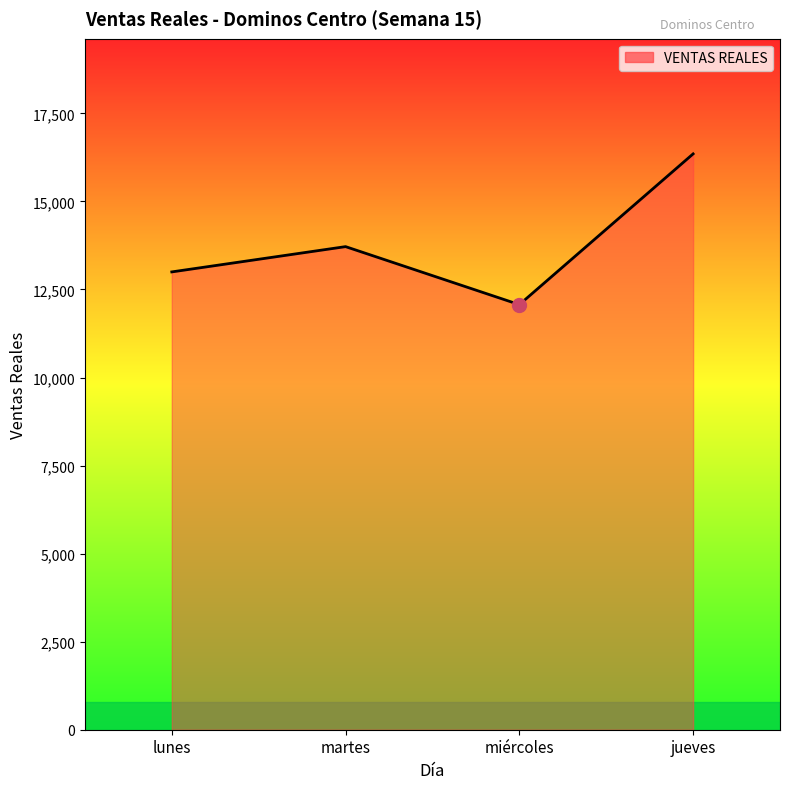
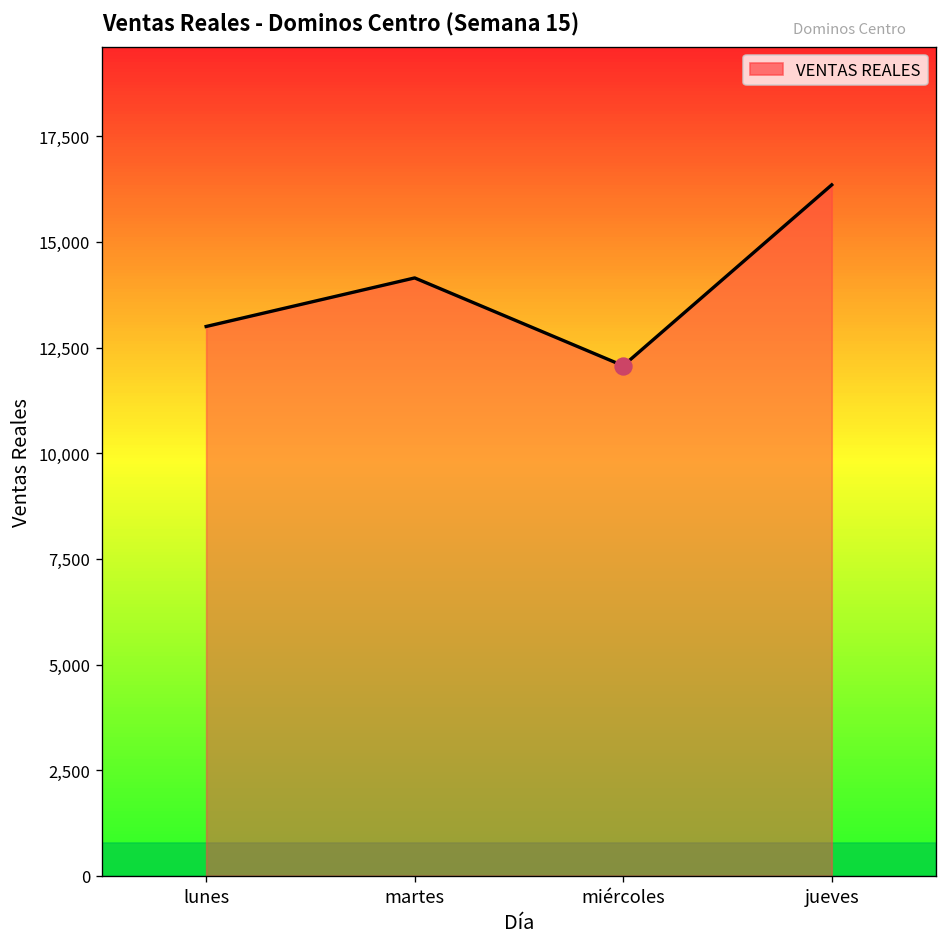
VENTAS REALES, martes: 13,700 -> 14,100
